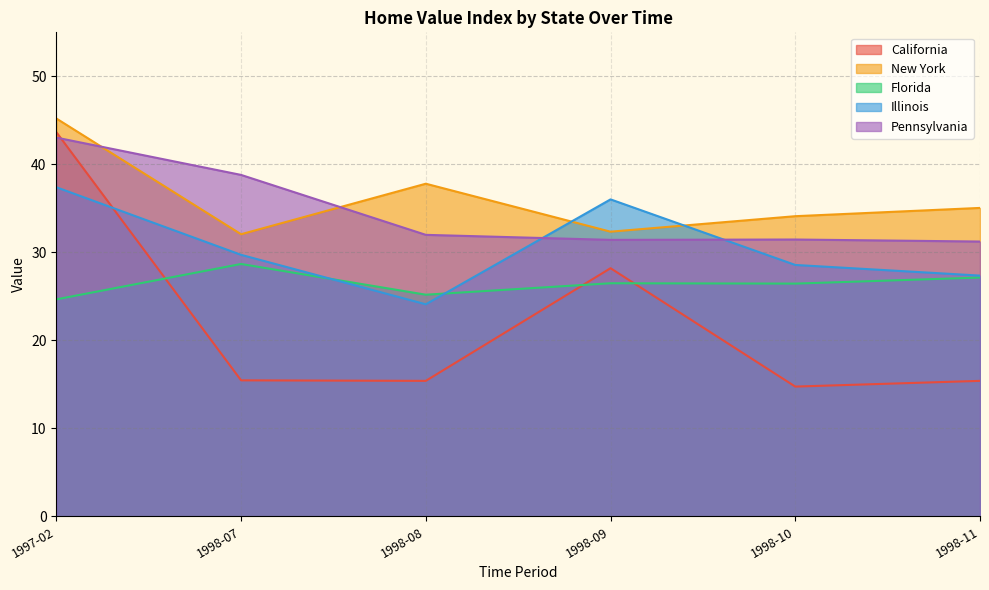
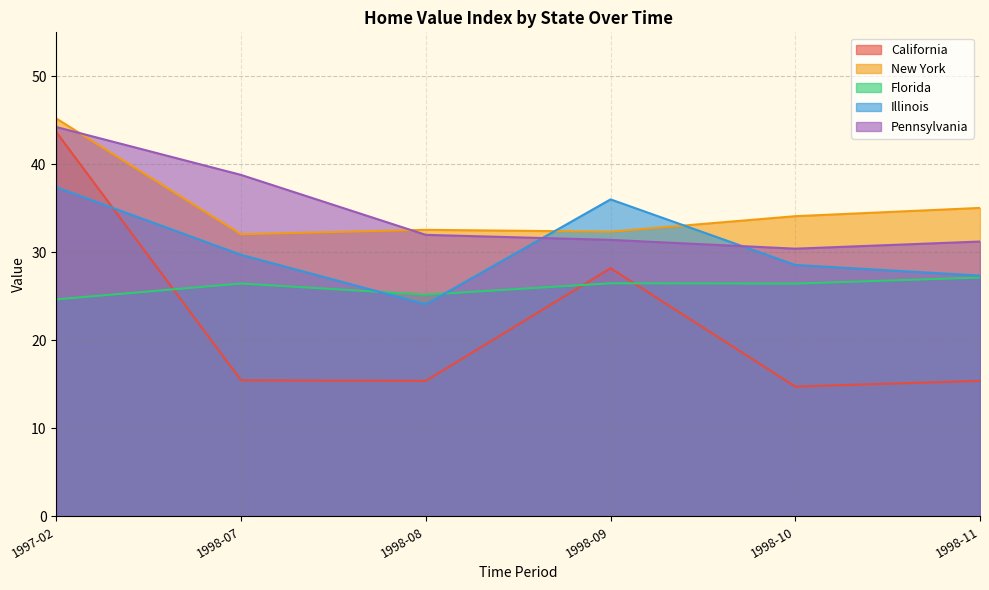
Pennsylvania, 1997-02: 43 -> 44
Florida, 1998-07: 29 -> 26
New York, 1998-08: 38 -> 33
Pennsylvania, 1998-10: 31 -> 30
